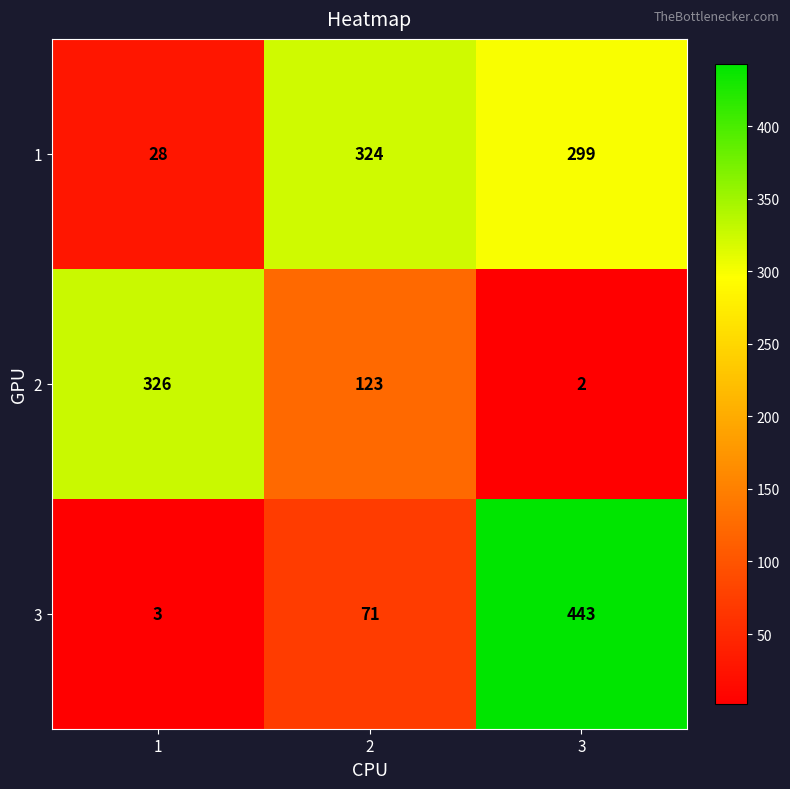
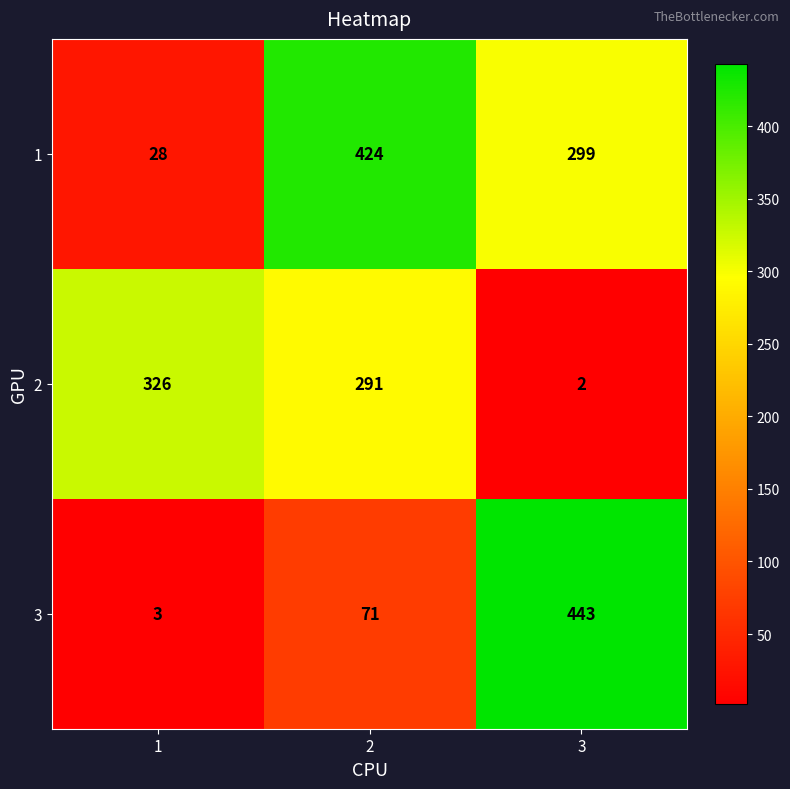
1, 2: 324 -> 424
2, 2: 123 -> 291
